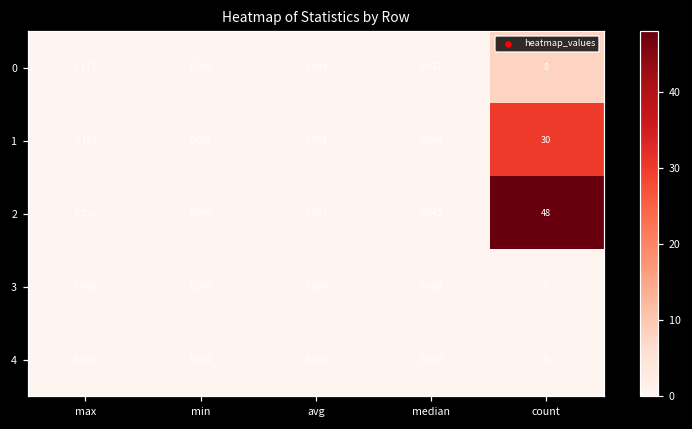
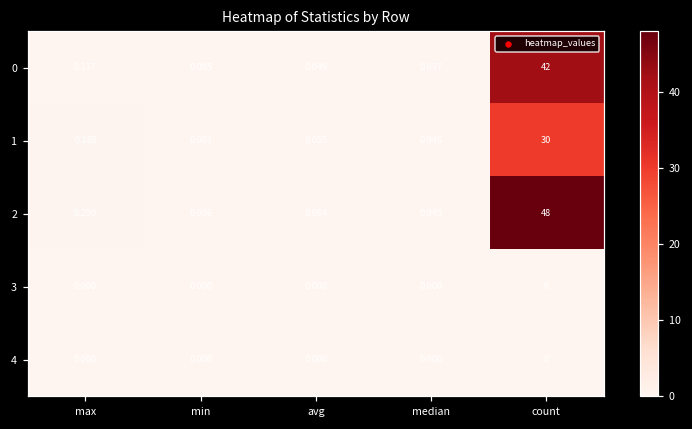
0, count: 8 -> 42
